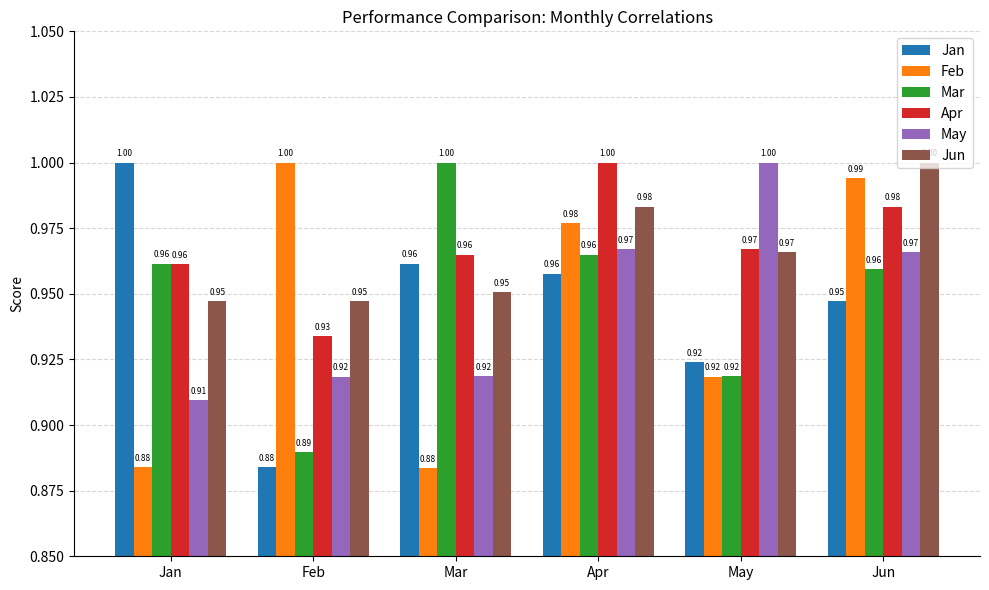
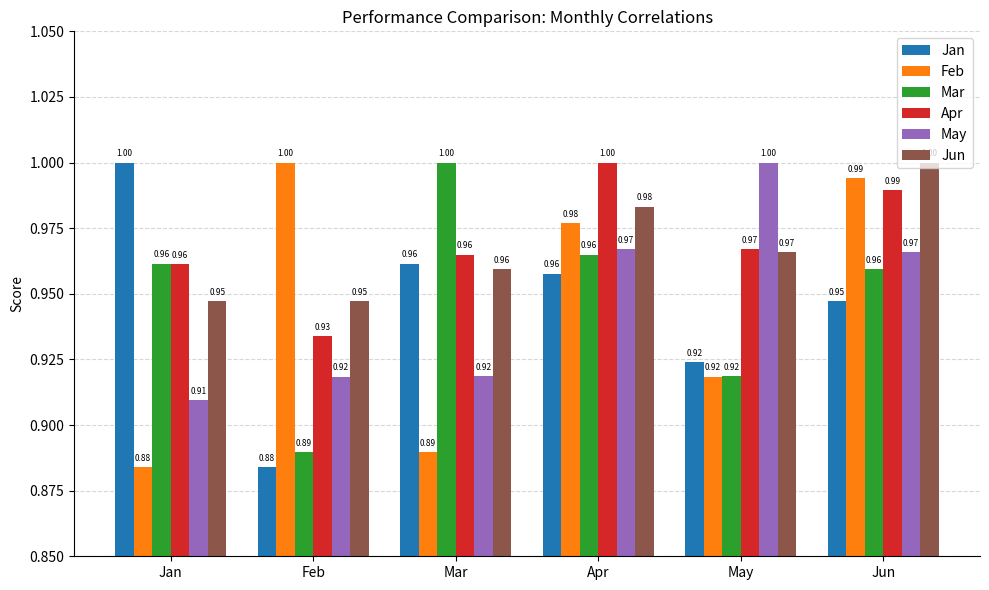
Feb, Mar: 0.88 -> 0.89
Jun, Mar: 0.95 -> 0.96
Apr, Jun: 0.98 -> 0.99
